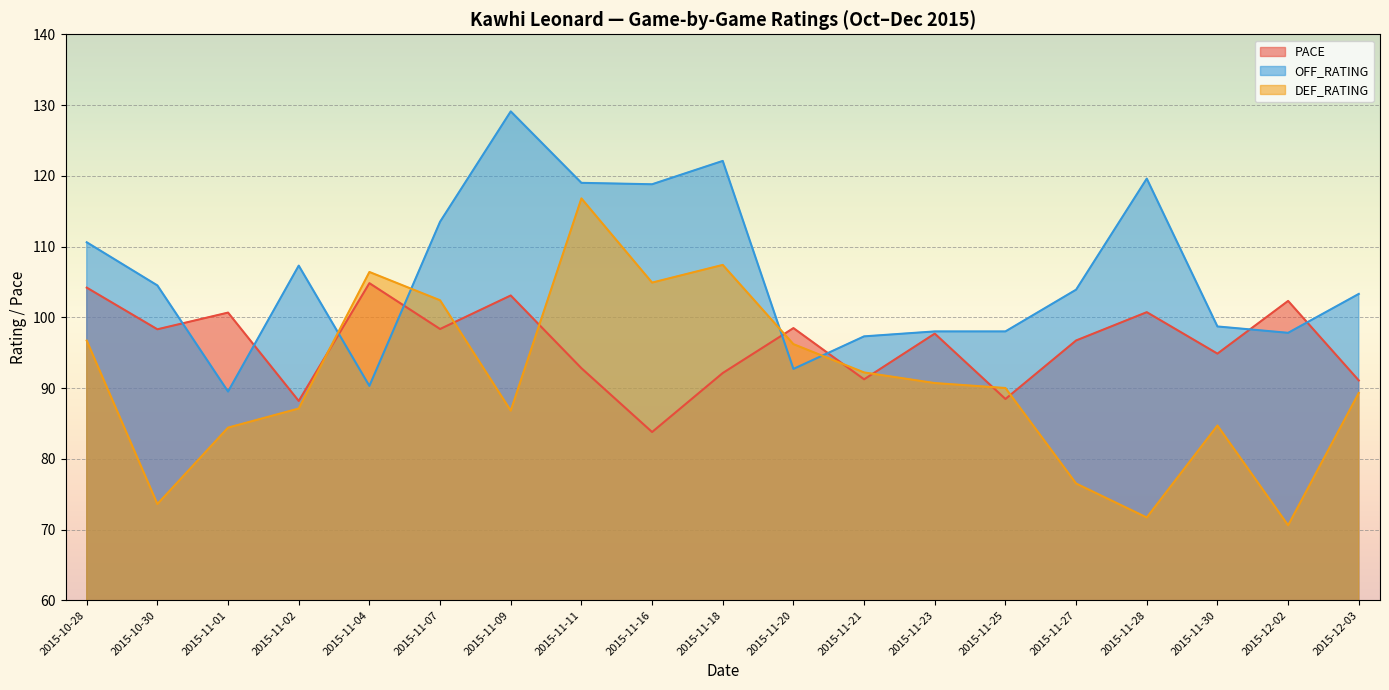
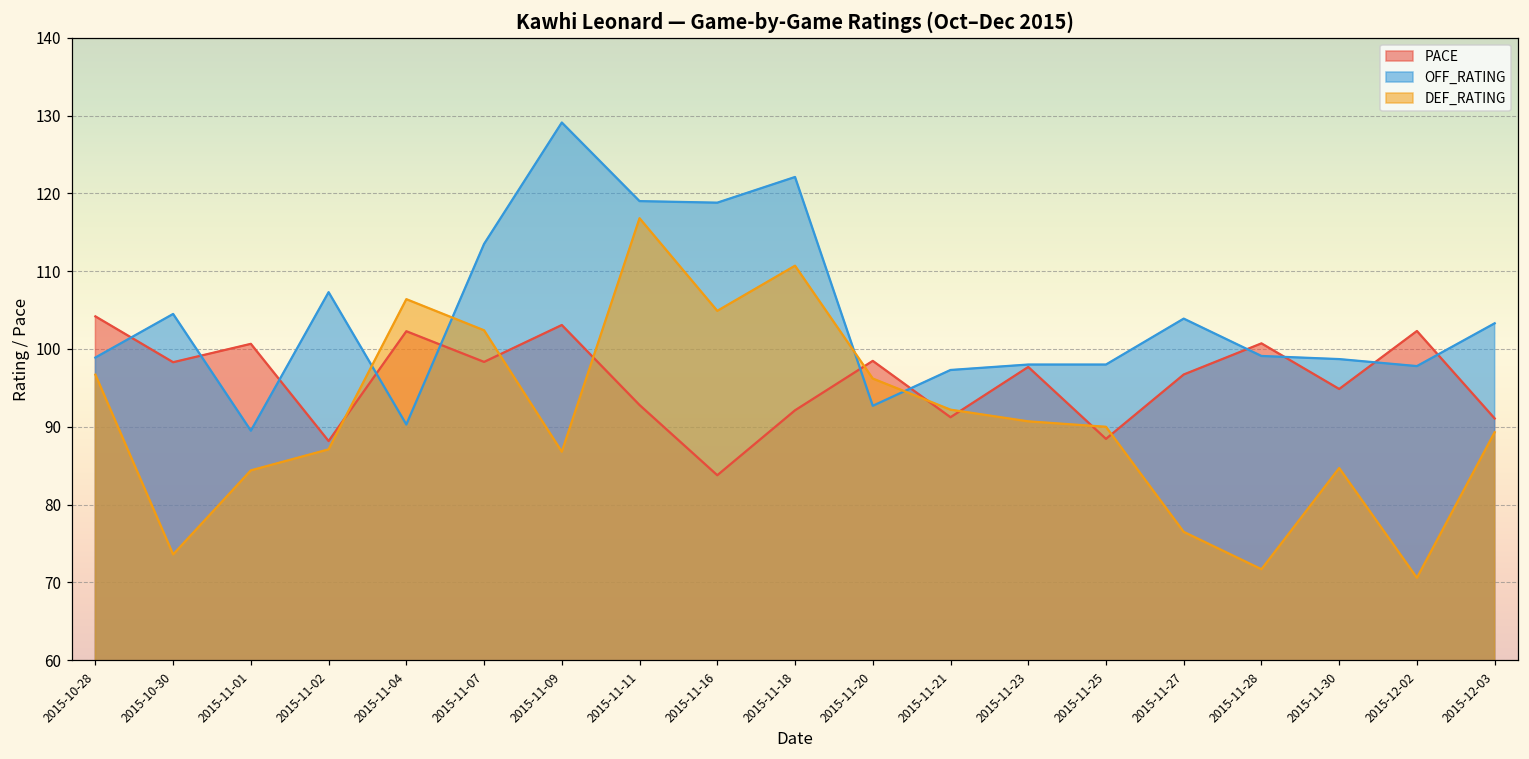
OFF_RATING, 2015-10-28: 111 -> 99
PACE, 2015-11-04: 105 -> 102
DEF_RATING, 2015-11-18: 107 -> 111
OFF_RATING, 2015-11-28: 120 -> 99
